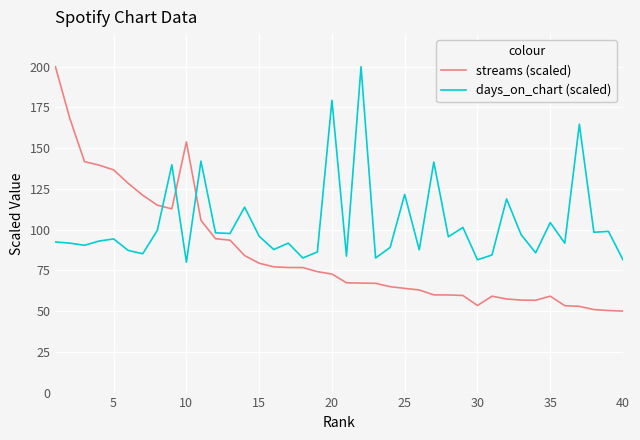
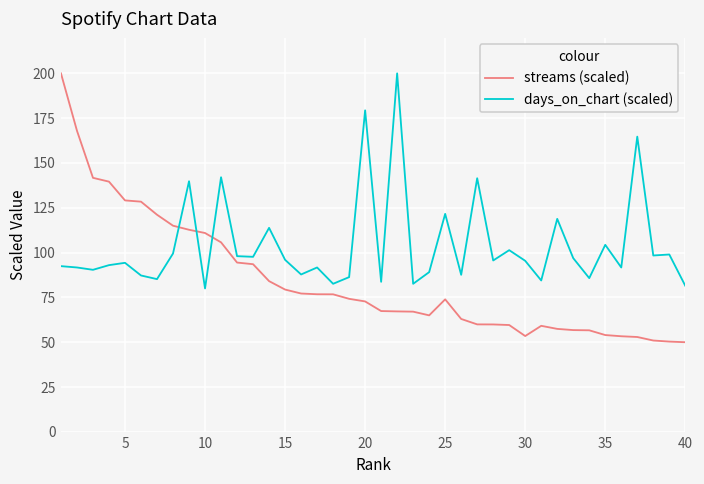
streams (scaled), 5: 137 -> 129
streams (scaled), 10: 154 -> 111
streams (scaled), 25: 64 -> 74
days_on_chart (scaled), 30: 81 -> 95
streams (scaled), 35: 59 -> 54
